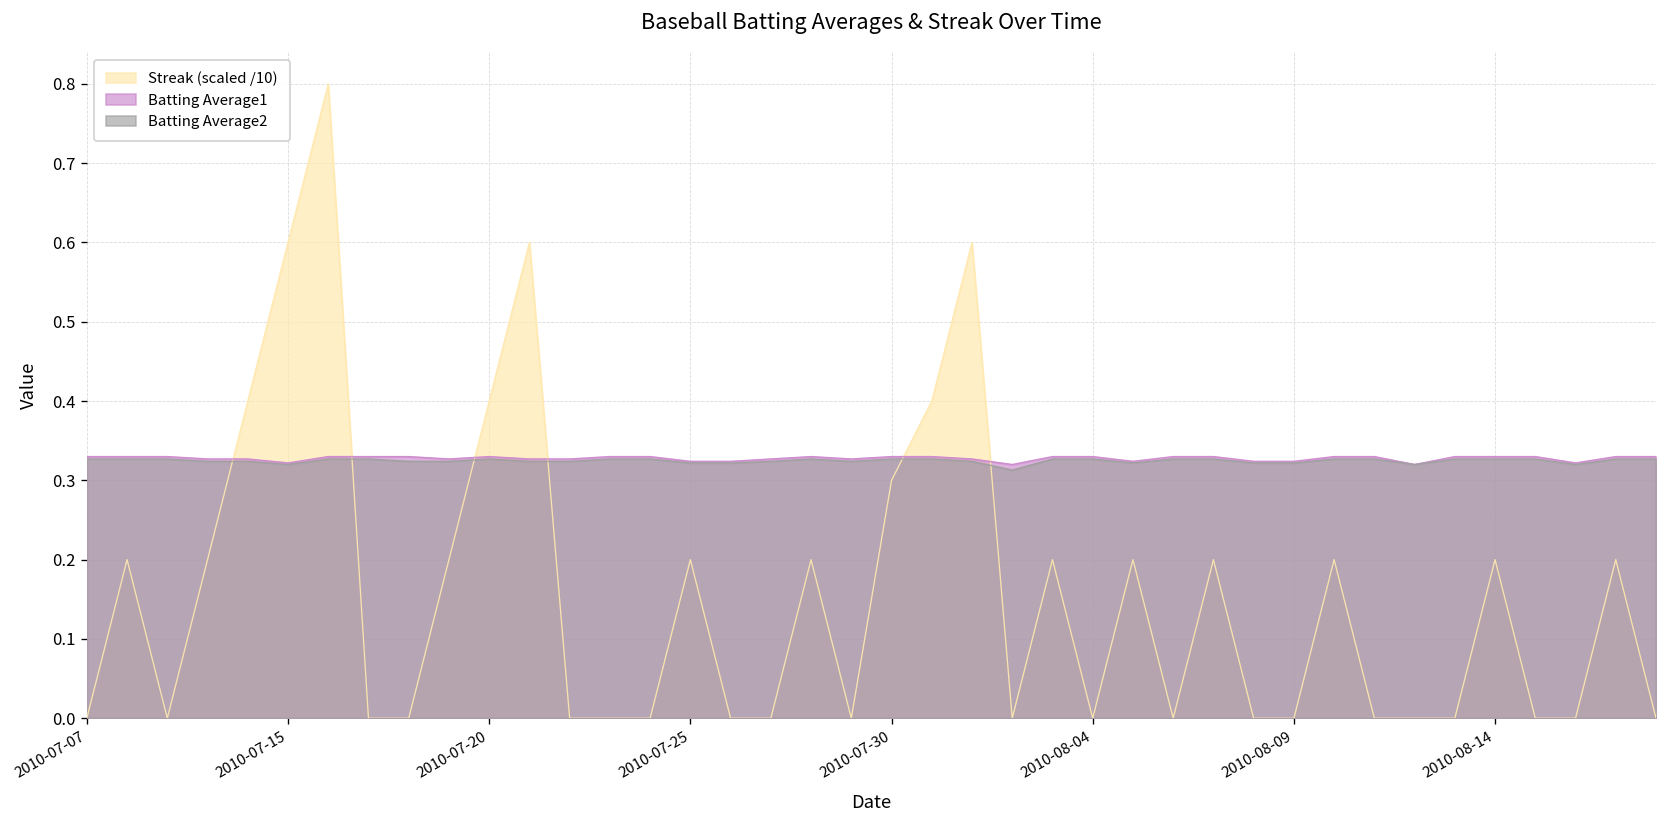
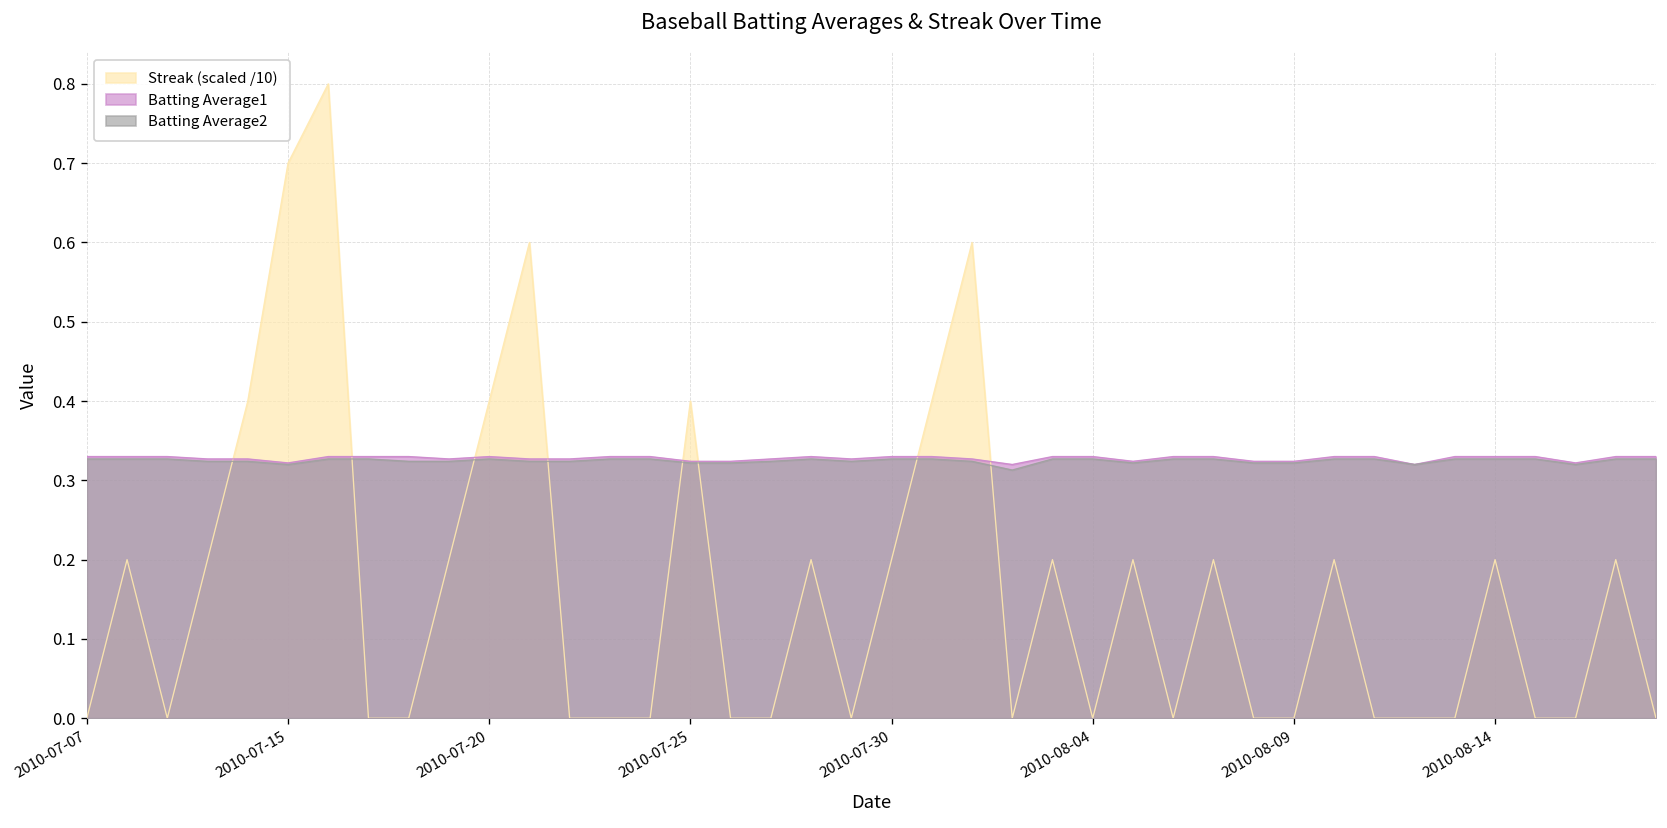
Streak (scaled /10), 2010-07-15: 0.60 -> 0.70
Streak (scaled /10), 2010-07-25: 0.20 -> 0.40
Streak (scaled /10), 2010-07-30: 0.30 -> 0.20
